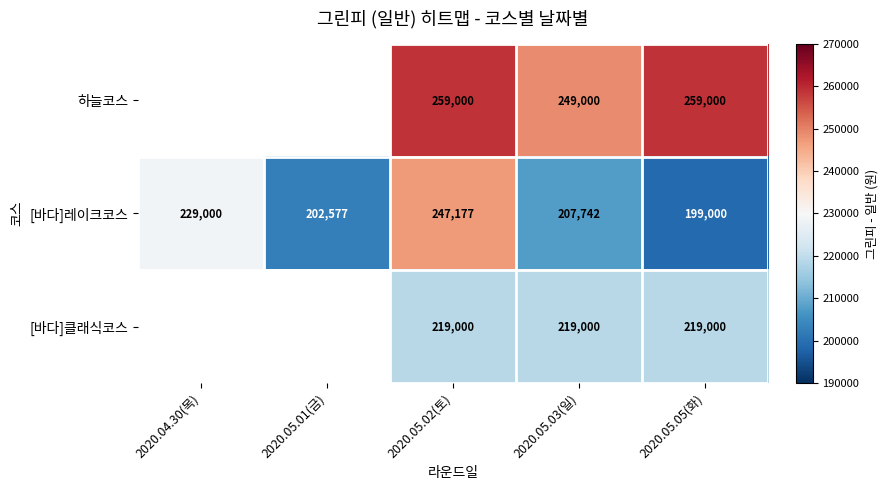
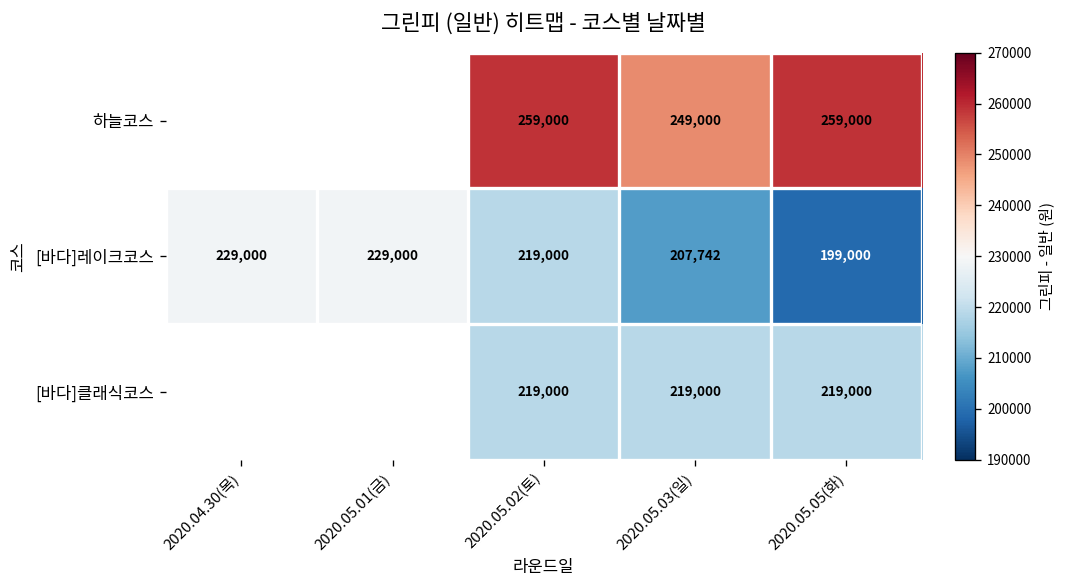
[바다]레이크코스, 2020.05.01(금): 202,577 -> 229,000
[바다]레이크코스, 2020.05.02(토): 247,177 -> 219,000
